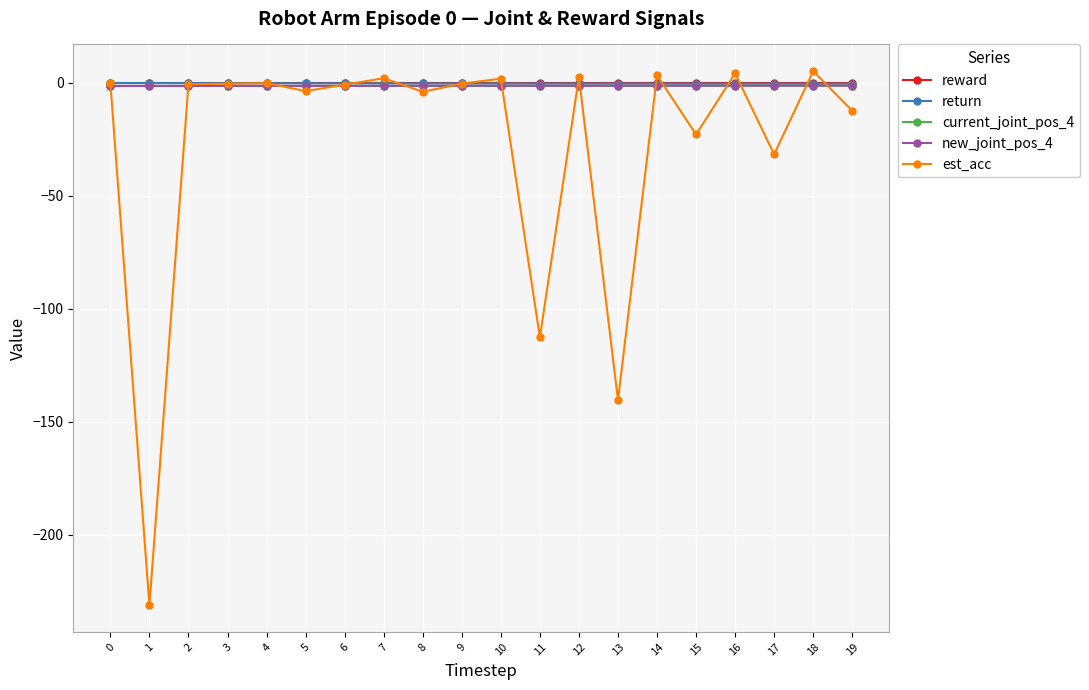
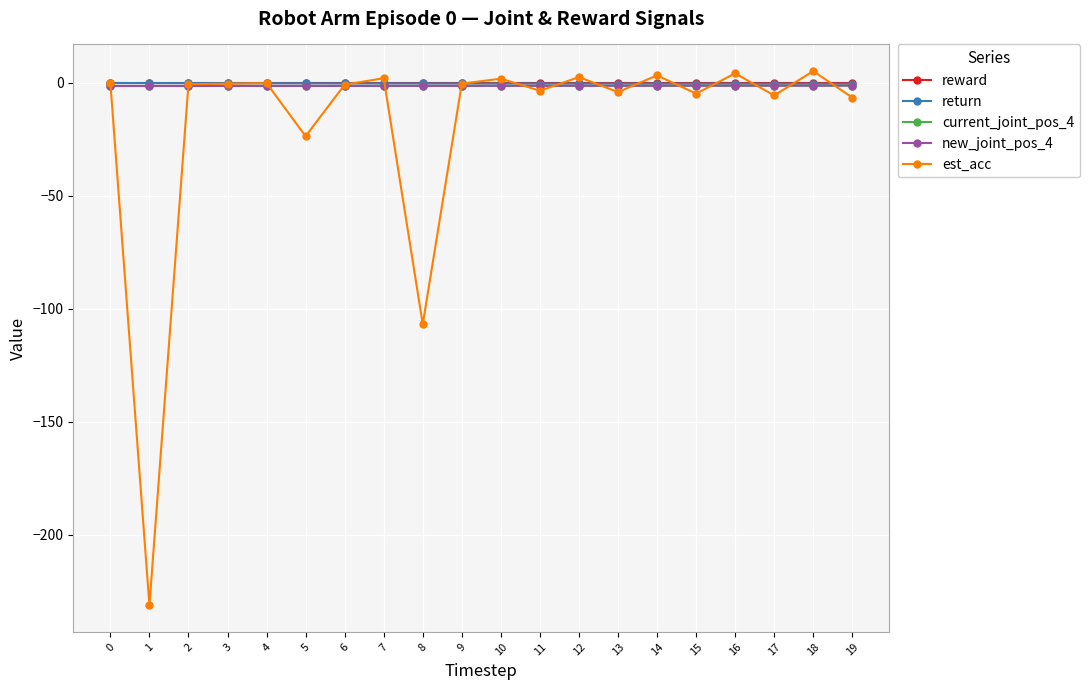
est_acc, 5: -4 -> -24
est_acc, 8: -4 -> -107
est_acc, 11: -113 -> -3
est_acc, 13: -140 -> -4
est_acc, 15: -23 -> -5
est_acc, 17: -32 -> -6
est_acc, 19: -12 -> -6
